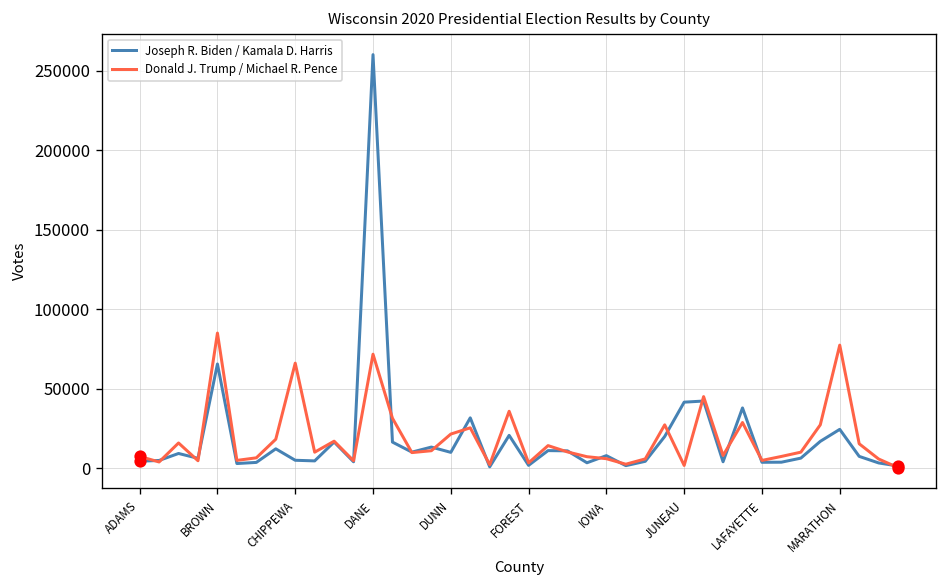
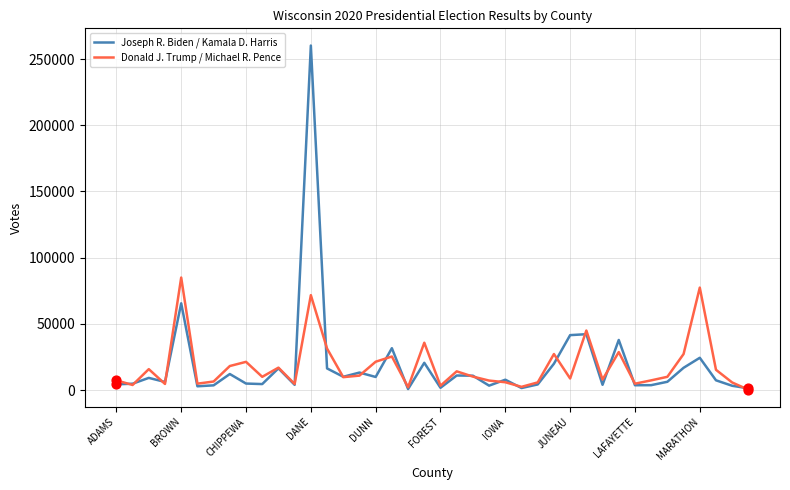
Donald J. Trump / Michael R. Pence, CHIPPEWA: 66000 -> 21000
Donald J. Trump / Michael R. Pence, JUNEAU: 2000 -> 9000
